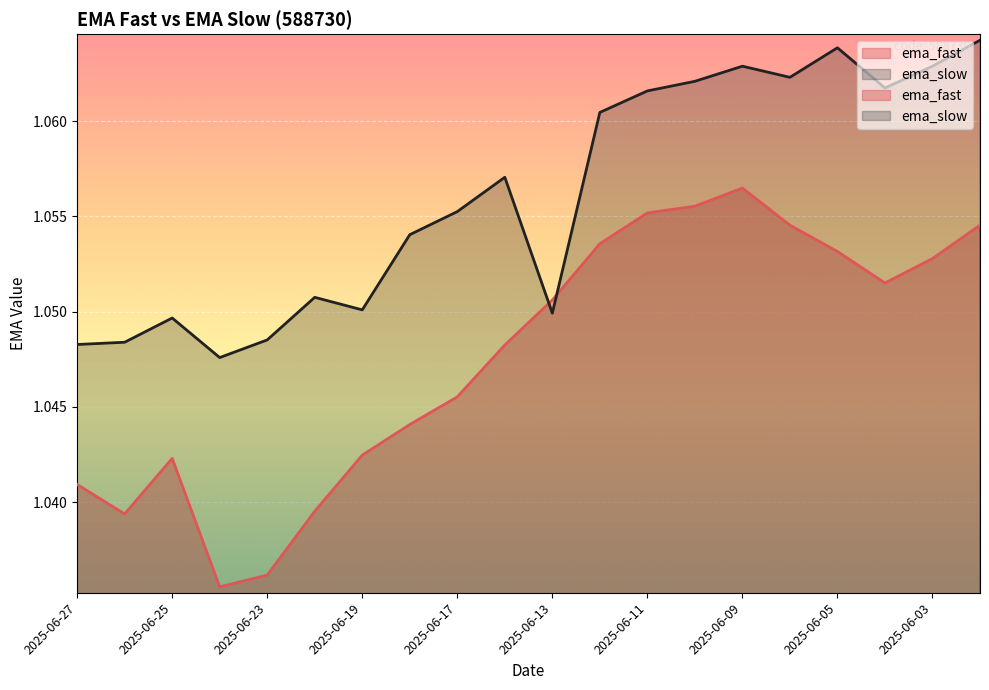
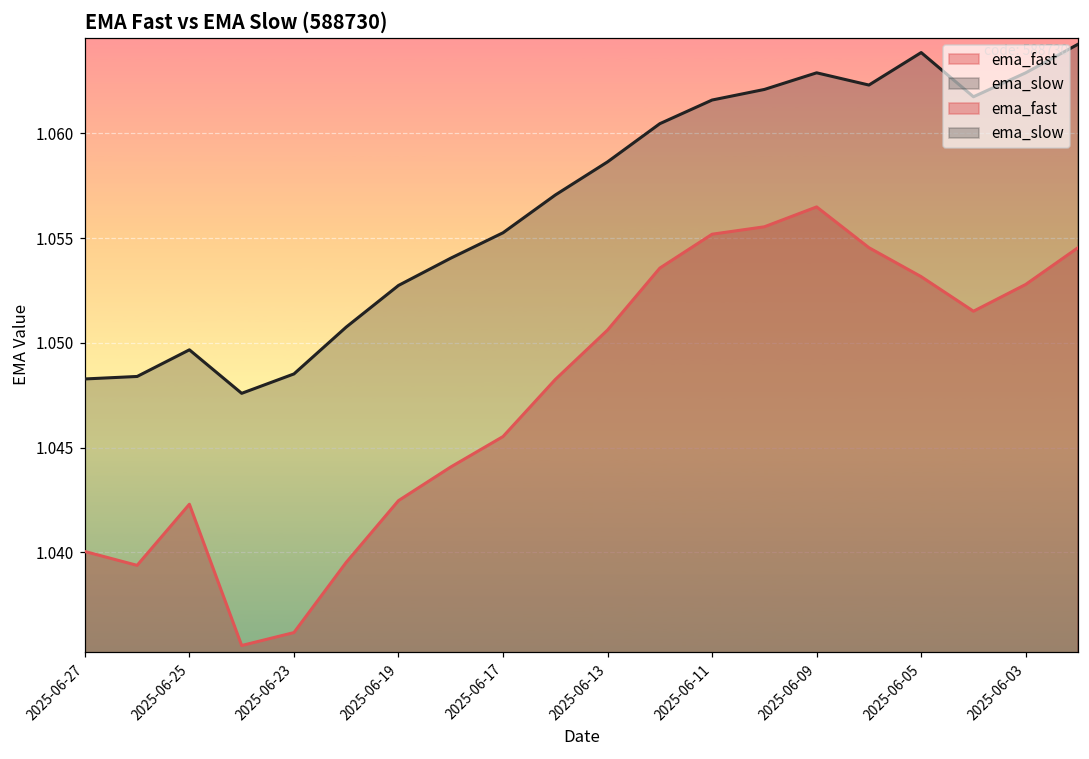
ema_fast, 2025-06-27: 1.0409 -> 1.0400
ema_slow, 2025-06-19: 1.0501 -> 1.0527
ema_slow, 2025-06-13: 1.0499 -> 1.0586
